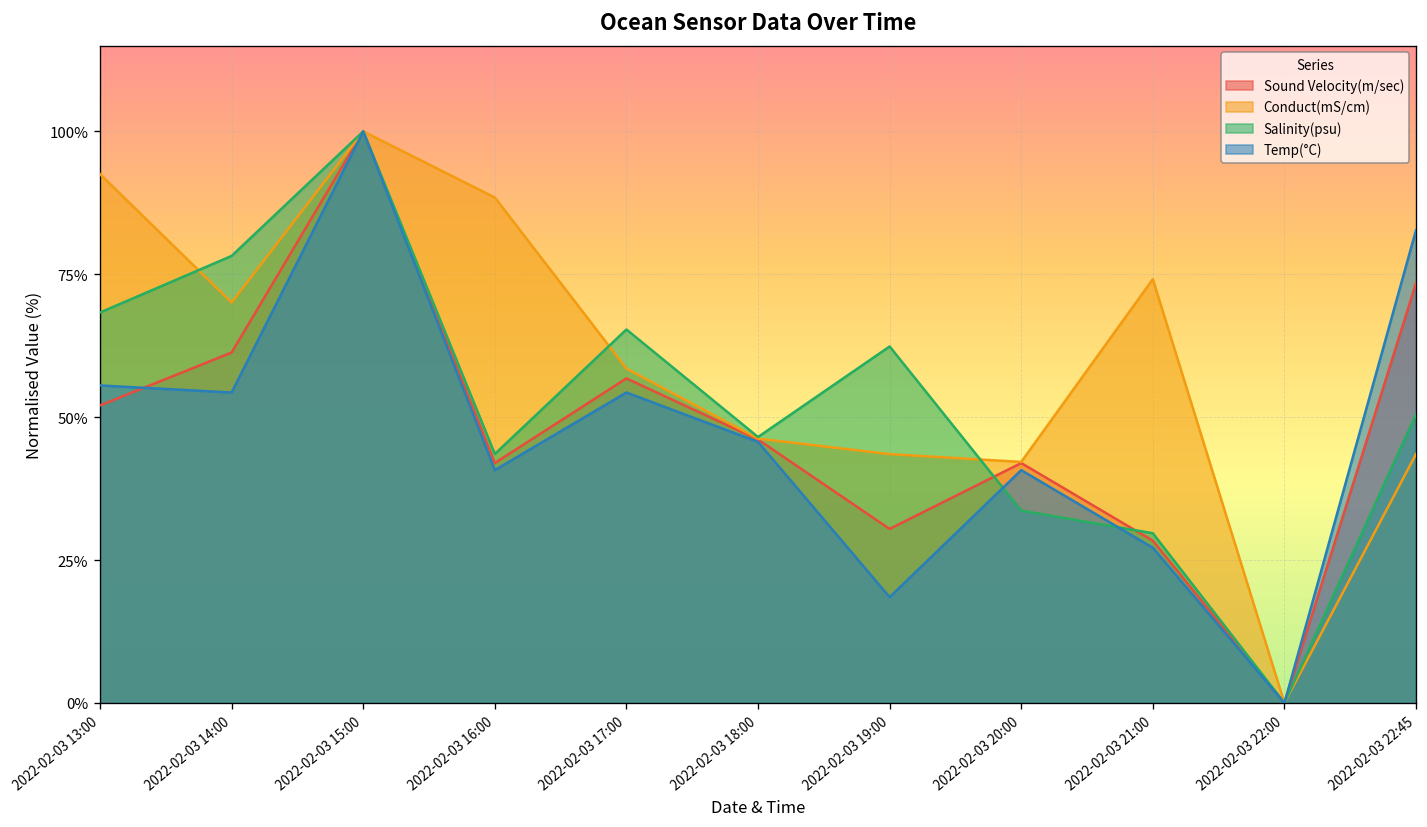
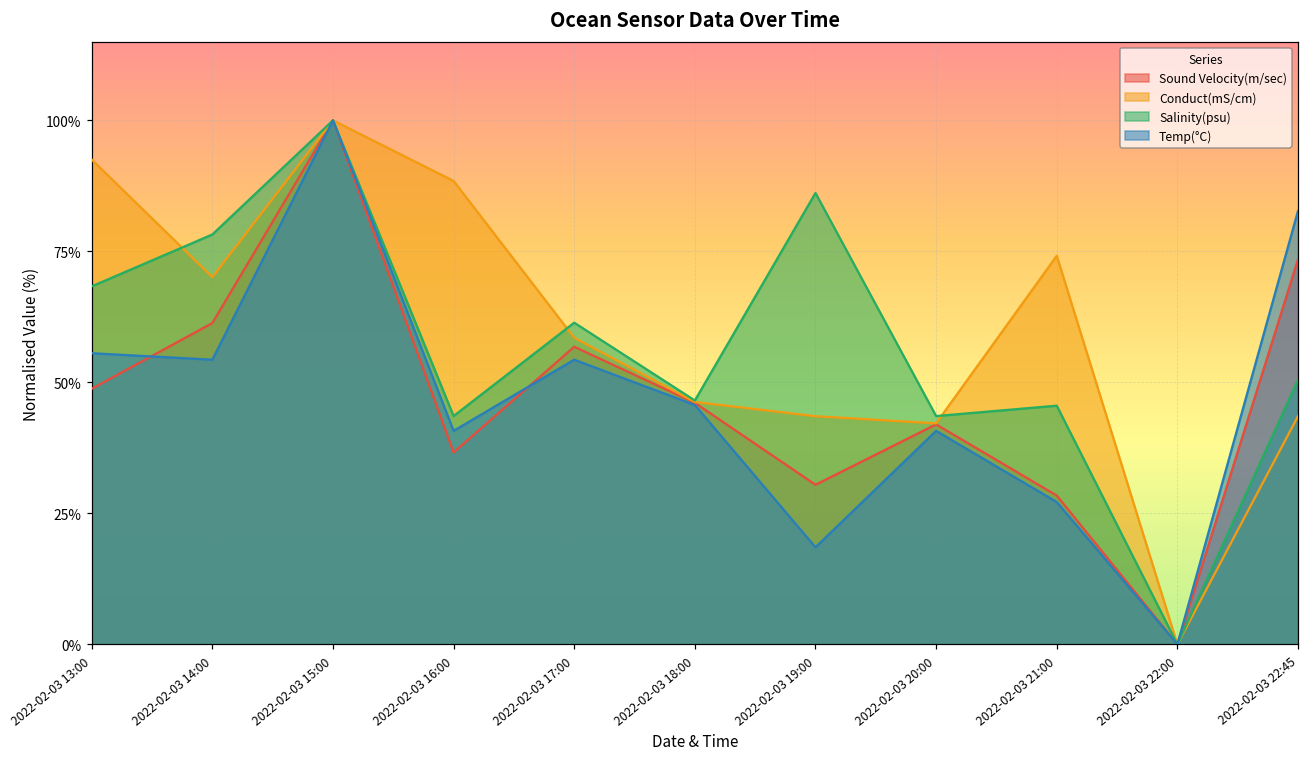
Sound Velocity(m/sec), 2022-02-03 13:00: 52% -> 49%
Sound Velocity(m/sec), 2022-02-03 16:00: 42% -> 37%
Salinity(psu), 2022-02-03 17:00: 65% -> 61%
Salinity(psu), 2022-02-03 19:00: 62% -> 86%
Salinity(psu), 2022-02-03 20:00: 34% -> 44%
Salinity(psu), 2022-02-03 21:00: 30% -> 46%
